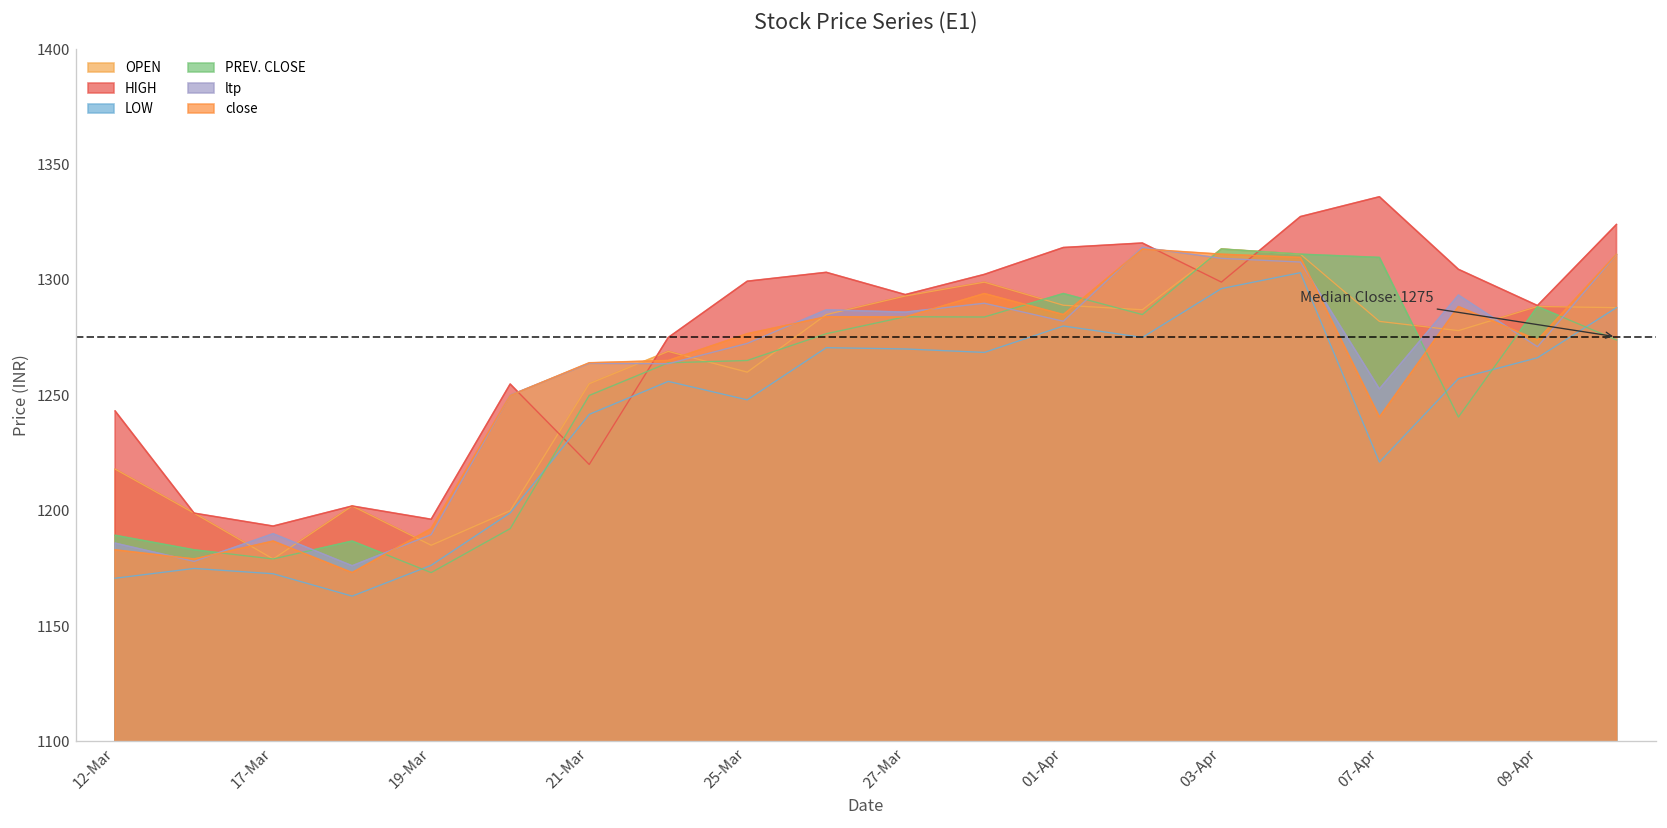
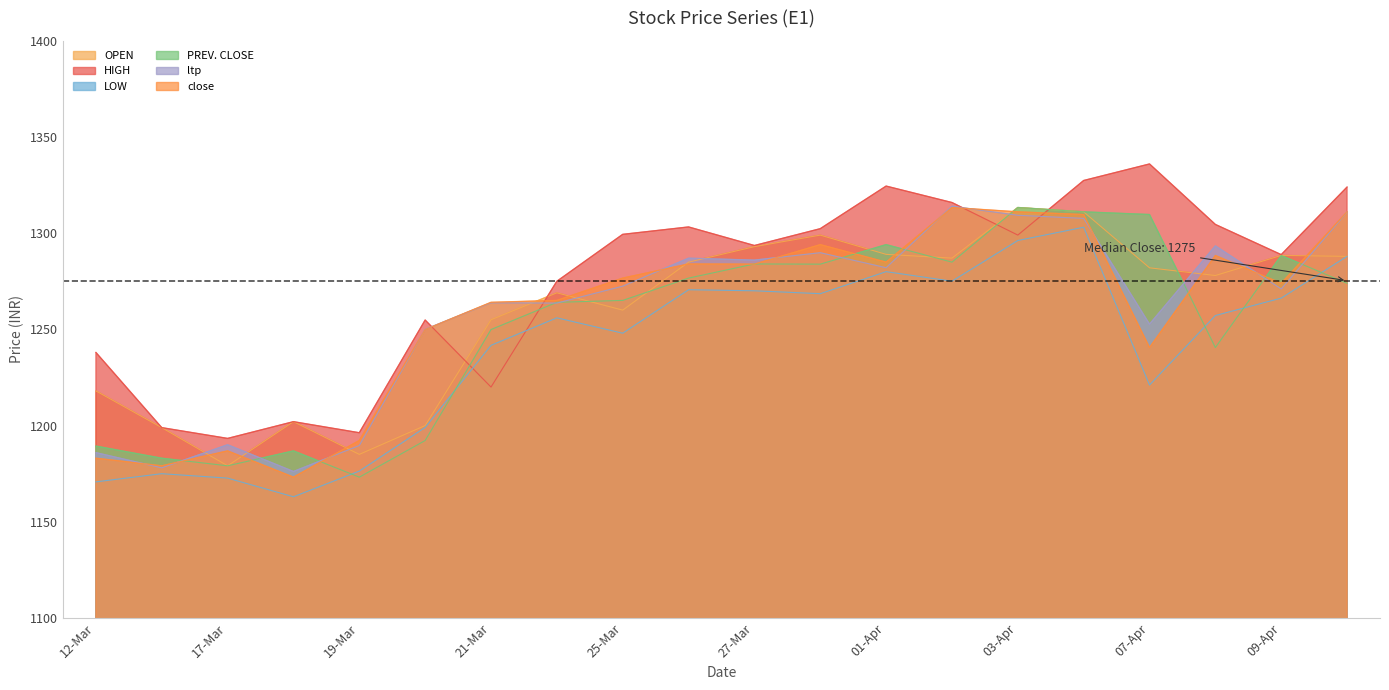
HIGH, 12-Mar: 1243 -> 1238
HIGH, 01-Apr: 1314 -> 1325
